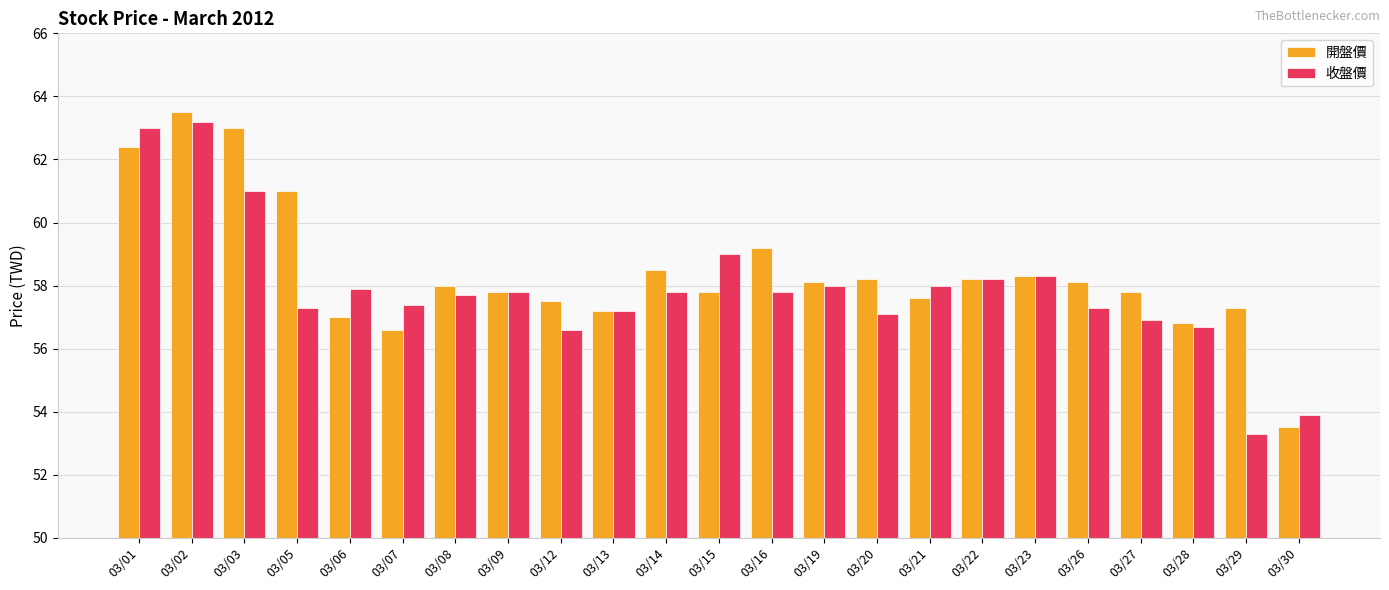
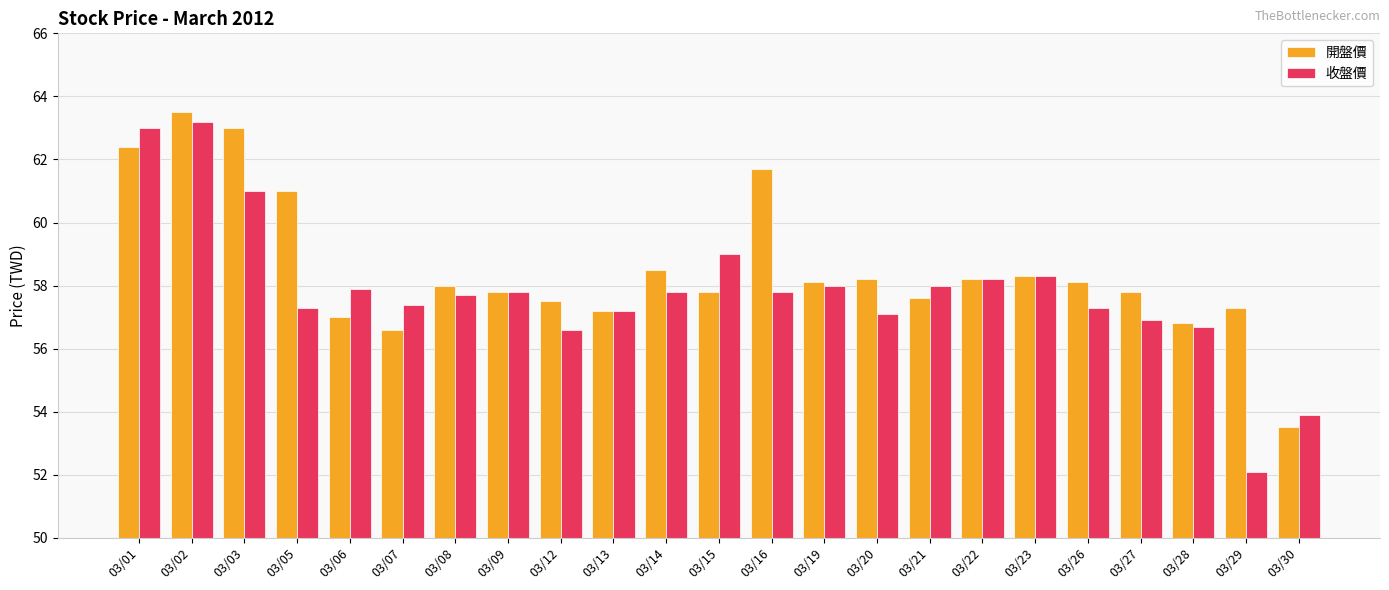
開盤價, 03/16: 59.2 -> 61.7
收盤價, 03/29: 53.3 -> 52.1
